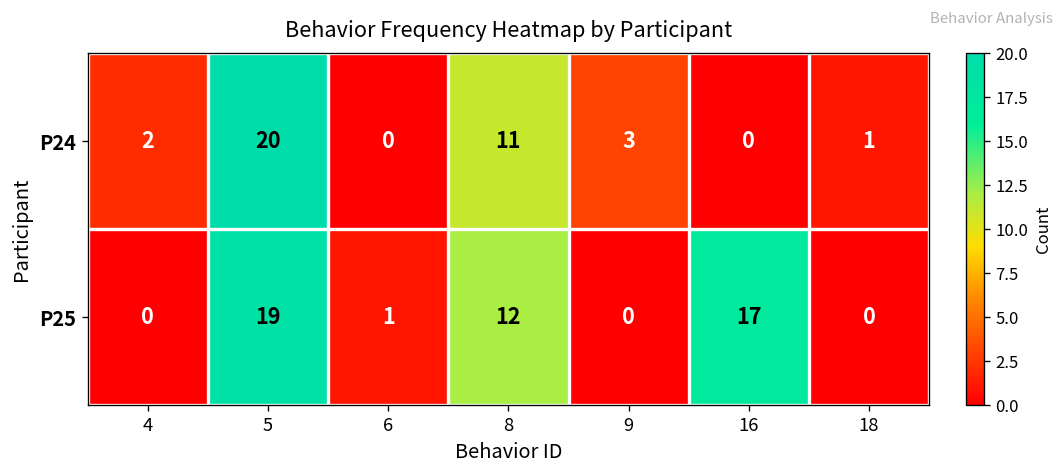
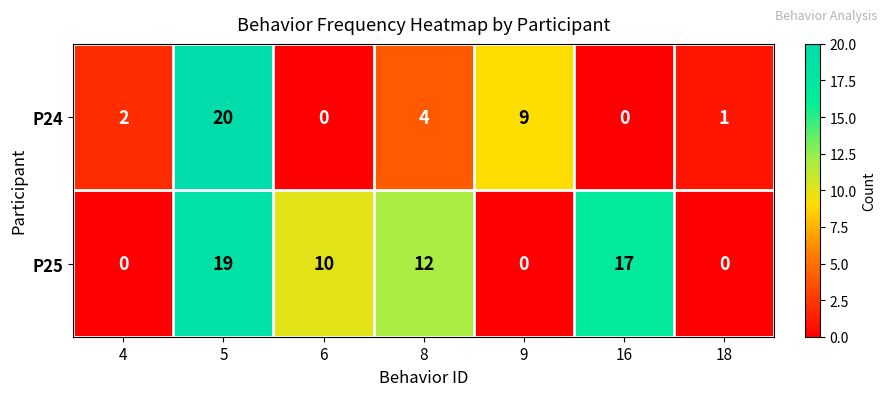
P24, 8: 11 -> 4
P24, 9: 3 -> 9
P25, 6: 1 -> 10
